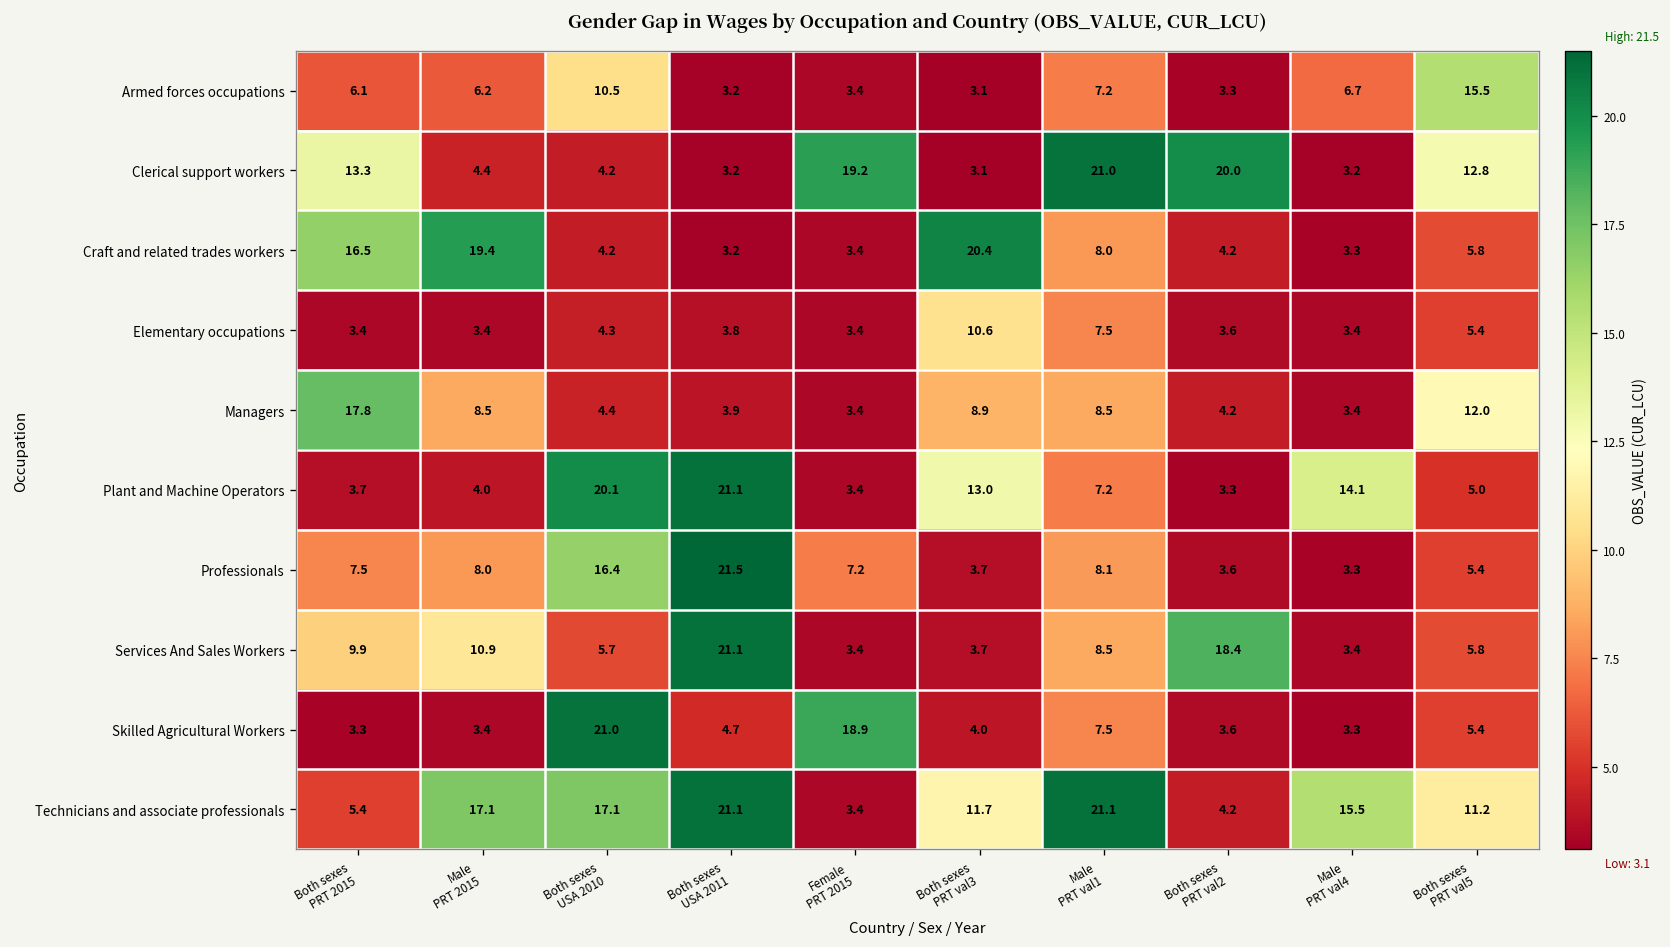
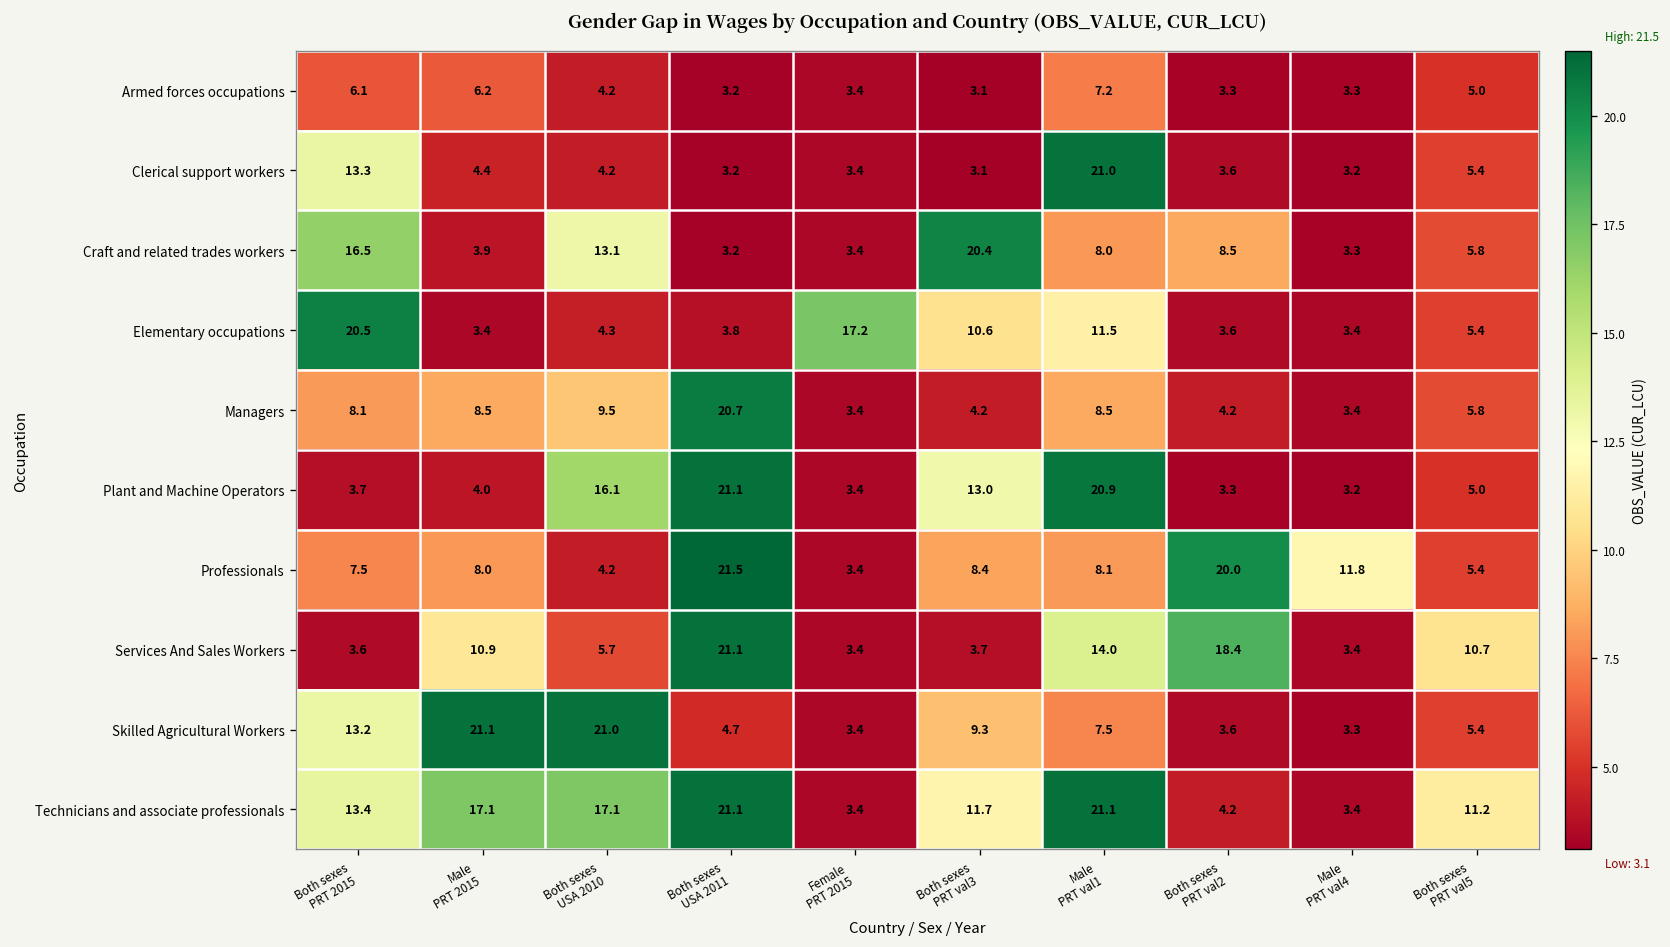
Armed forces occupations, Both sexes USA 2010: 10.5 -> 4.2
Armed forces occupations, Male PRT val4: 6.7 -> 3.3
Armed forces occupations, Both sexes PRT val5: 15.5 -> 5.0
Clerical support workers, Female PRT 2015: 19.2 -> 3.4
Clerical support workers, Both sexes PRT val2: 20.0 -> 3.6
Clerical support workers, Both sexes PRT val5: 12.8 -> 5.4
Craft and related trades workers, Male PRT 2015: 19.4 -> 3.9
Craft and related trades workers, Both sexes USA 2010: 4.2 -> 13.1
Craft and related trades workers, Both sexes PRT val2: 4.2 -> 8.5
Elementary occupations, Both sexes PRT 2015: 3.4 -> 20.5
Elementary occupations, Female PRT 2015: 3.4 -> 17.2
Elementary occupations, Male PRT val1: 7.5 -> 11.5
Managers, Both sexes PRT 2015: 17.8 -> 8.1
Managers, Both sexes USA 2010: 4.4 -> 9.5
Managers, Both sexes USA 2011: 3.9 -> 20.7
Managers, Both sexes PRT val3: 8.9 -> 4.2
Managers, Both sexes PRT val5: 12.0 -> 5.8
Plant and Machine Operators, Both sexes USA 2010: 20.1 -> 16.1
Plant and Machine Operators, Male PRT val1: 7.2 -> 20.9
Plant and Machine Operators, Male PRT val4: 14.1 -> 3.2
Professionals, Both sexes USA 2010: 16.4 -> 4.2
Professionals, Female PRT 2015: 7.2 -> 3.4
Professionals, Both sexes PRT val3: 3.7 -> 8.4
Professionals, Both sexes PRT val2: 3.6 -> 20.0
Professionals, Male PRT val4: 3.3 -> 11.8
Services And Sales Workers, Both sexes PRT 2015: 9.9 -> 3.6
Services And Sales Workers, Male PRT val1: 8.5 -> 14.0
Services And Sales Workers, Both sexes PRT val5: 5.8 -> 10.7
Skilled Agricultural Workers, Both sexes PRT 2015: 3.3 -> 13.2
Skilled Agricultural Workers, Male PRT 2015: 3.4 -> 21.1
Skilled Agricultural Workers, Female PRT 2015: 18.9 -> 3.4
Skilled Agricultural Workers, Both sexes PRT val3: 4.0 -> 9.3
Technicians and associate professionals, Both sexes PRT 2015: 5.4 -> 13.4
Technicians and associate professionals, Male PRT val4: 15.5 -> 3.4
